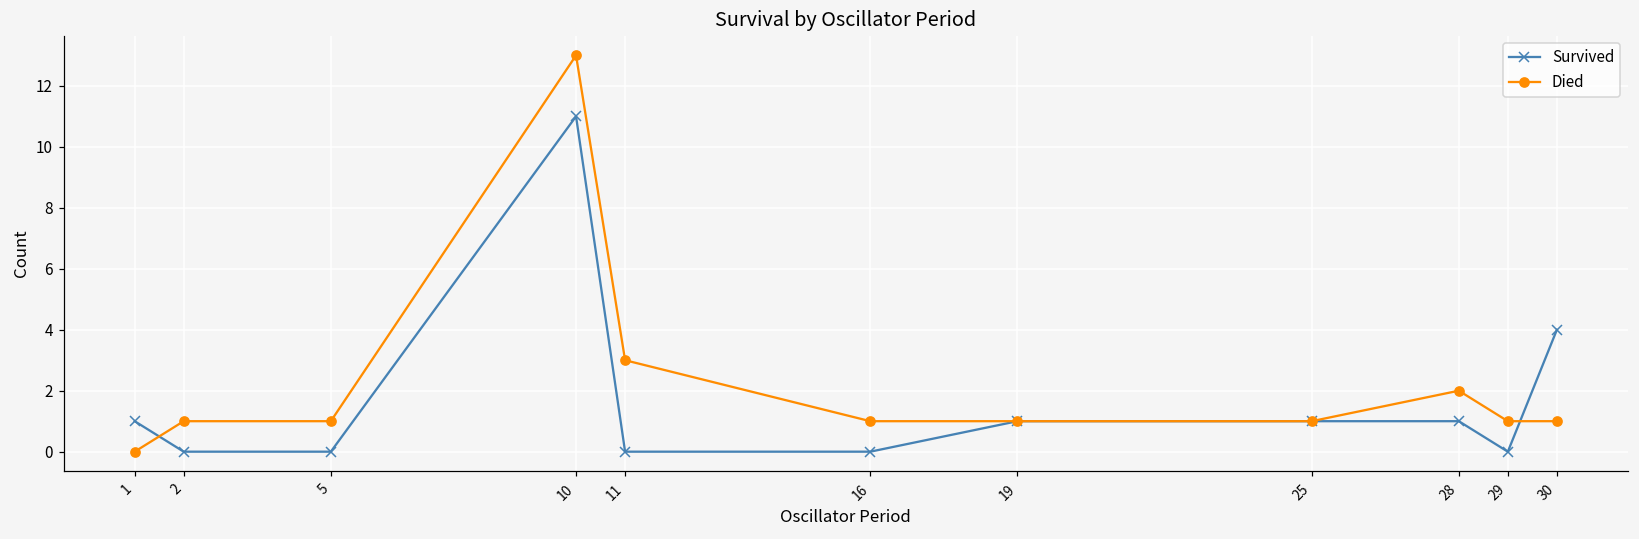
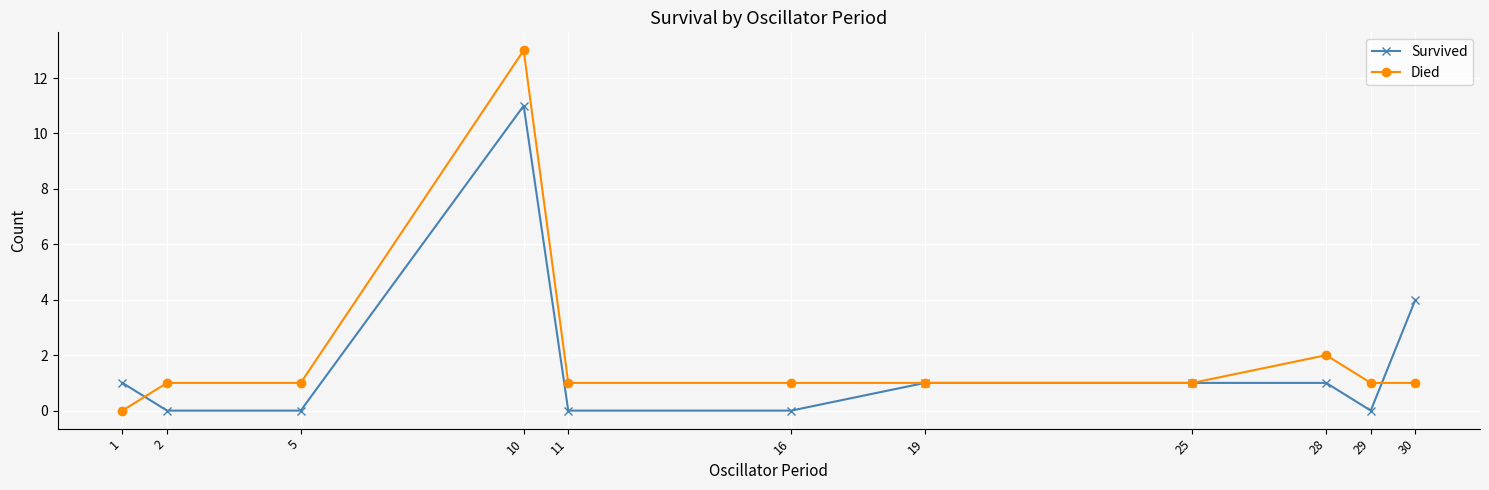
Died, 11: 3 -> 1
